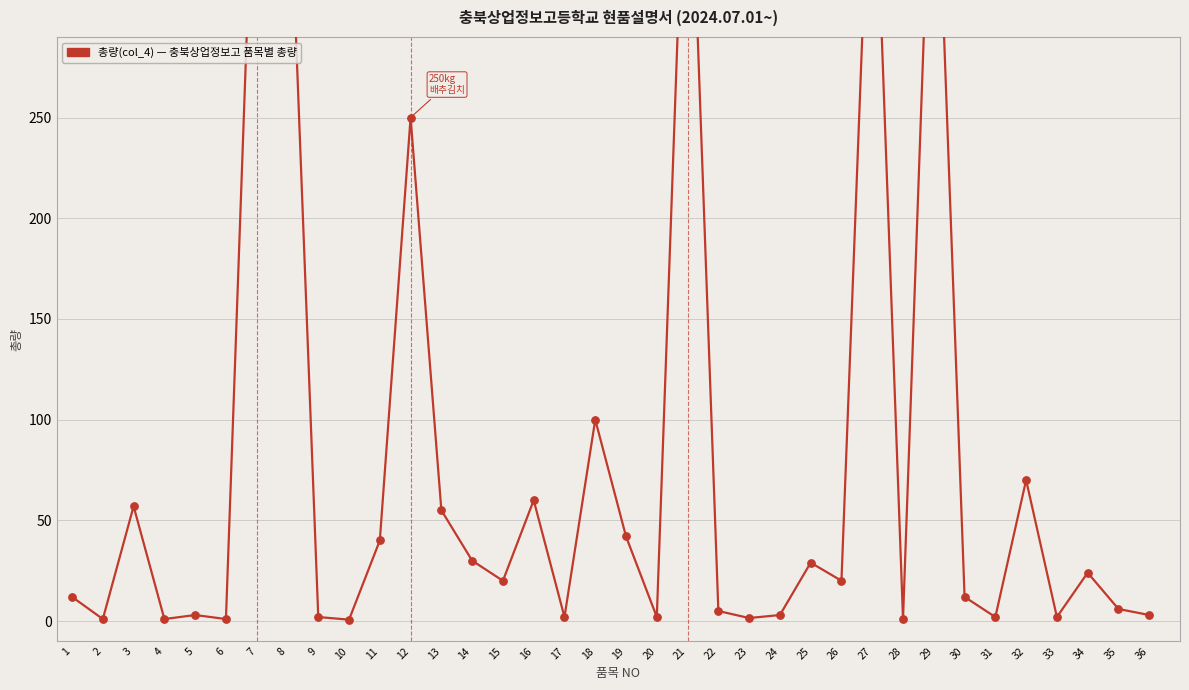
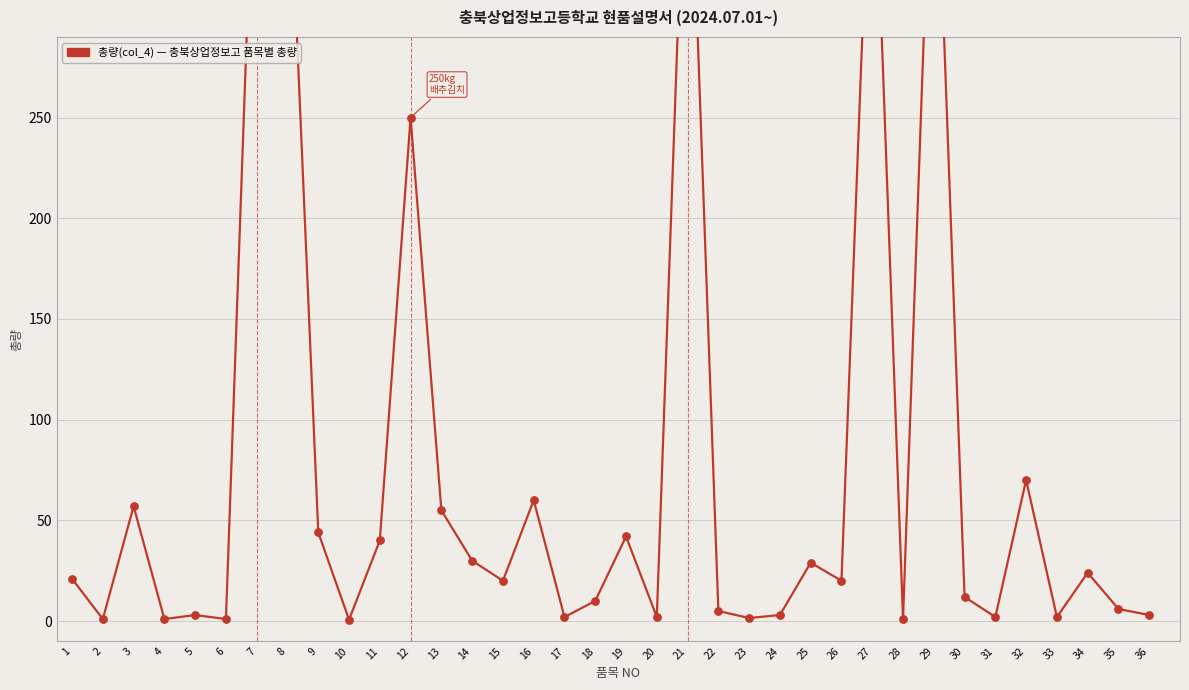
1: 12 -> 21
9: 2 -> 44
18: 100 -> 10
